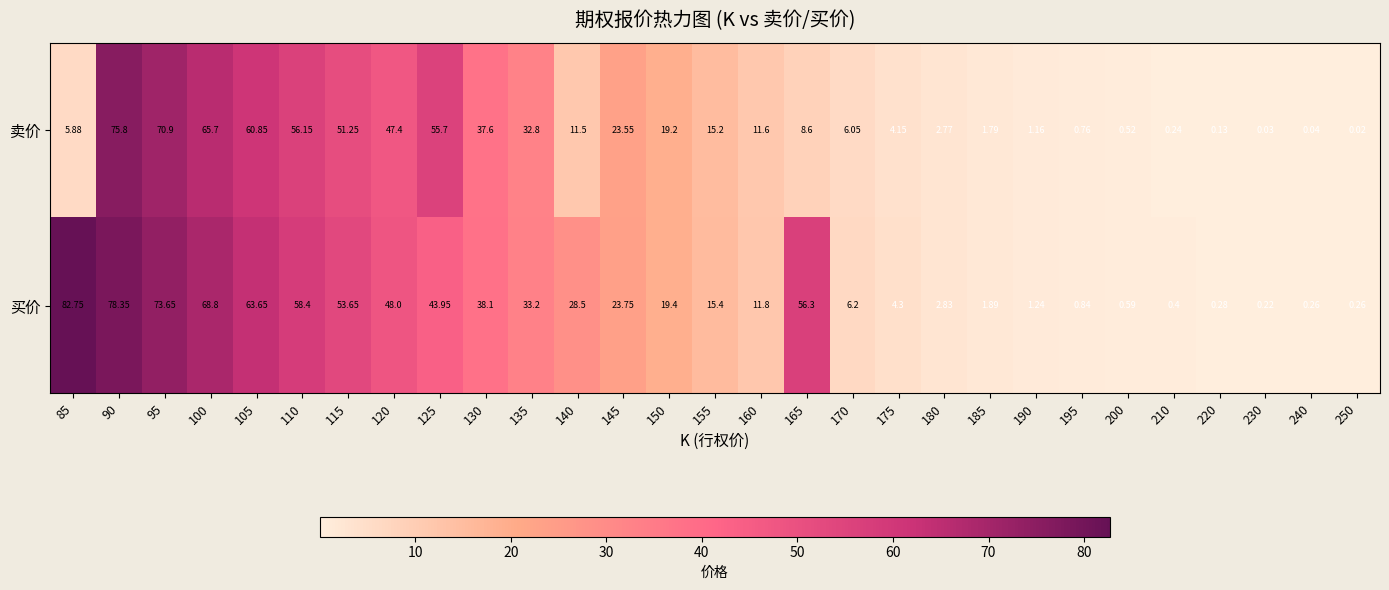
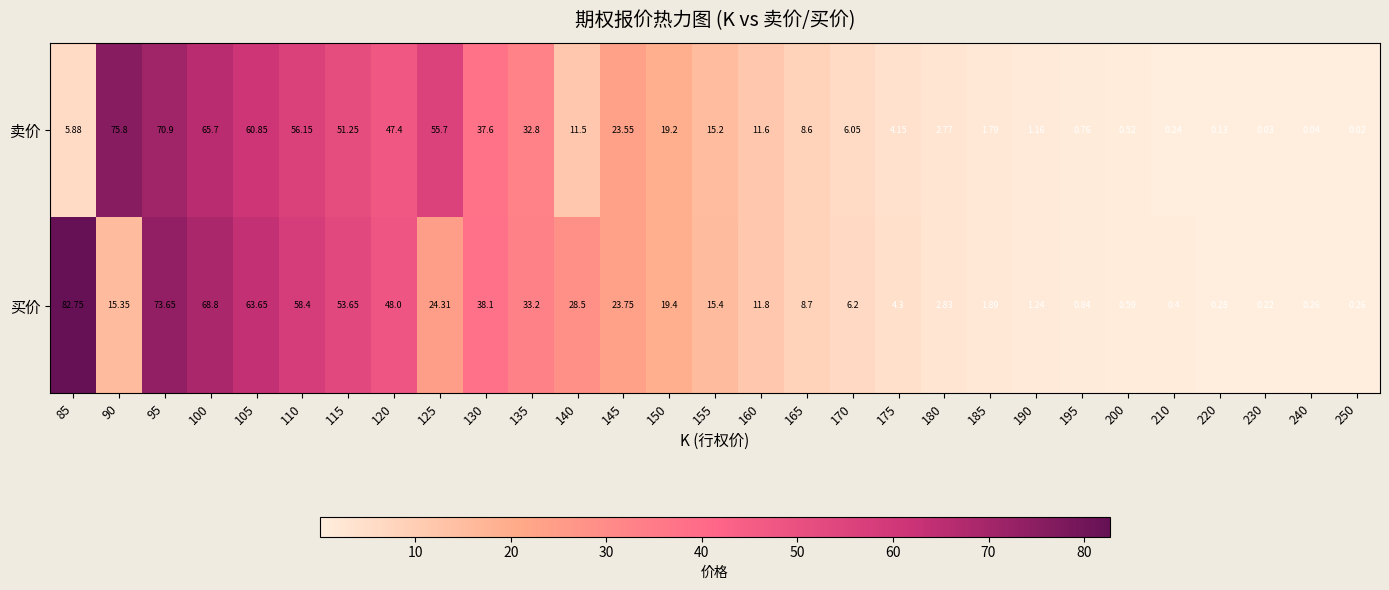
买价, 90: 78.35 -> 15.35
买价, 125: 43.95 -> 24.31
买价, 165: 56.3 -> 8.7
